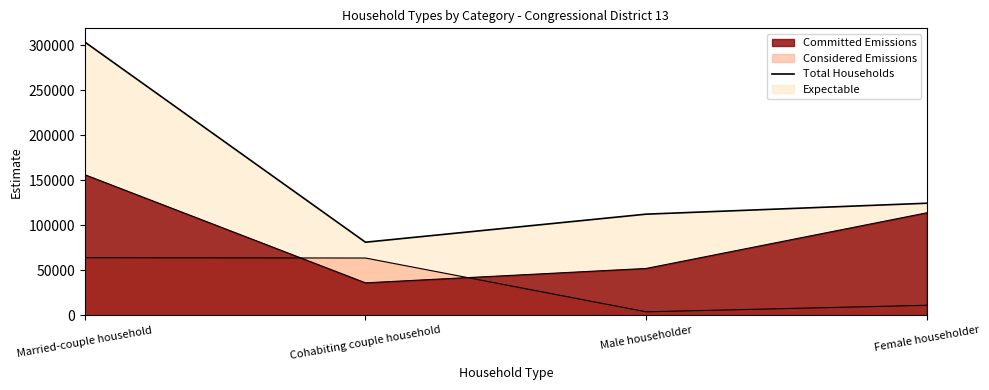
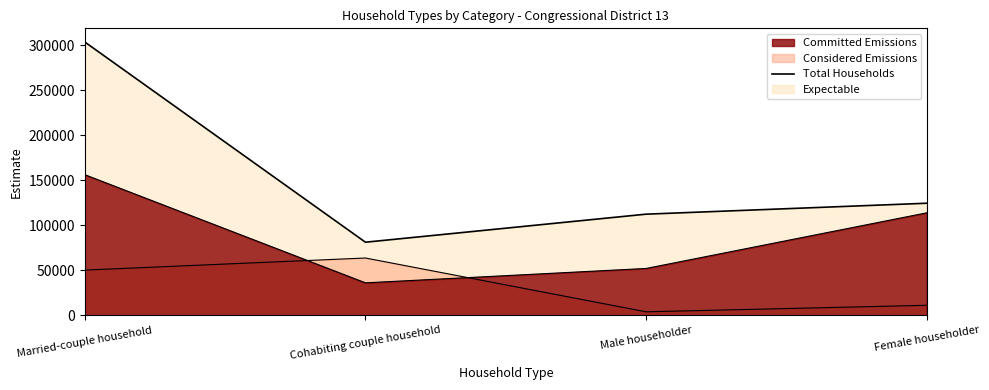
Considered Emissions, Married-couple household: 60000 -> 50000
